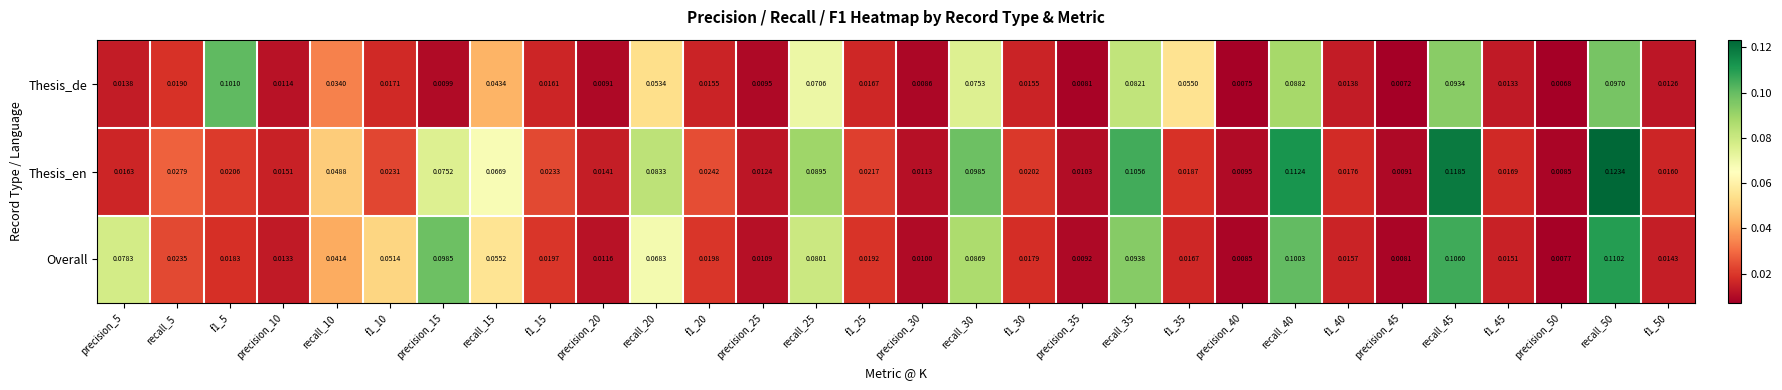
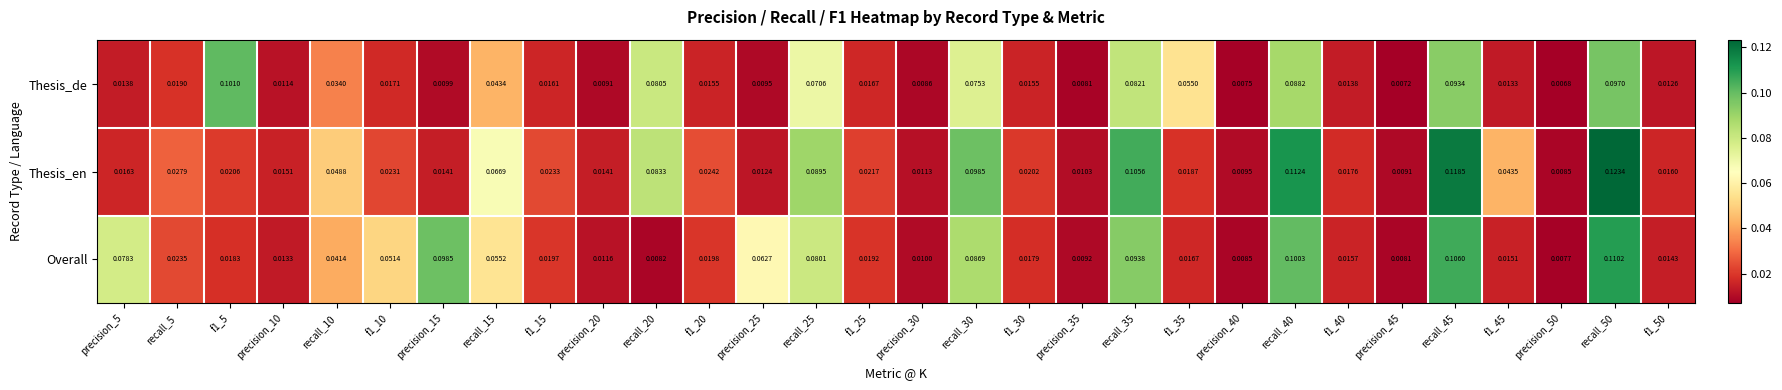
Thesis_de, recall_20: 0.0534 -> 0.0805
Thesis_en, precision_15: 0.0752 -> 0.0141
Thesis_en, f1_45: 0.0169 -> 0.0435
Overall, recall_20: 0.0683 -> 0.0082
Overall, precision_25: 0.0109 -> 0.0627
